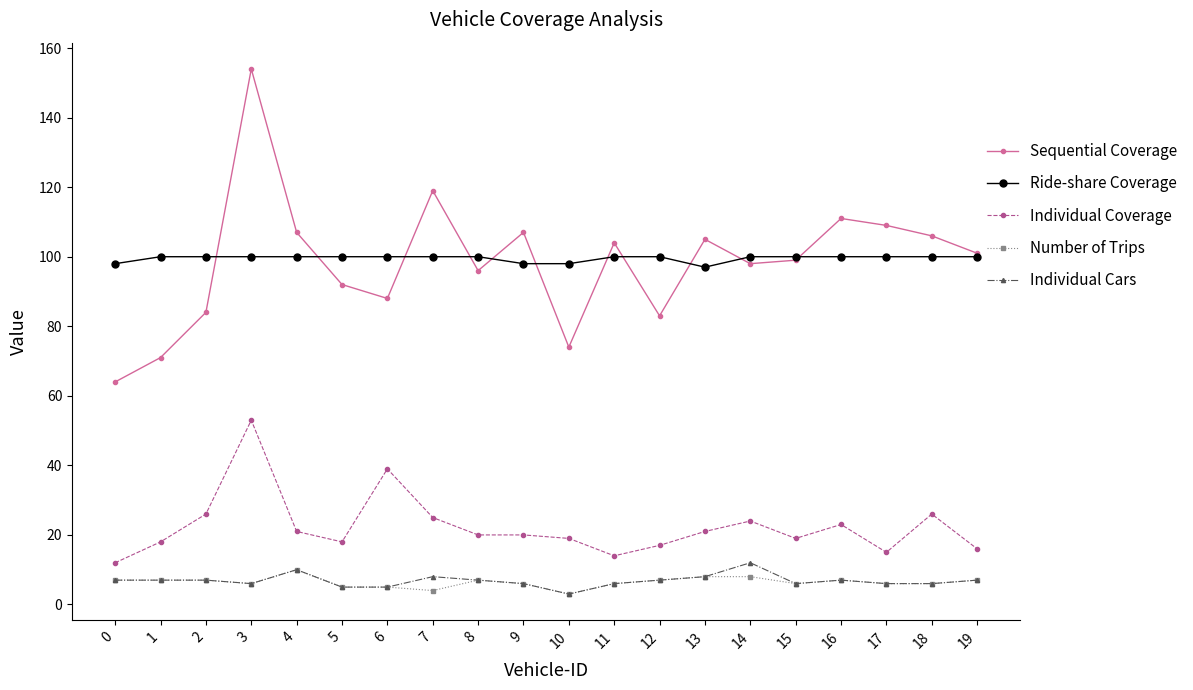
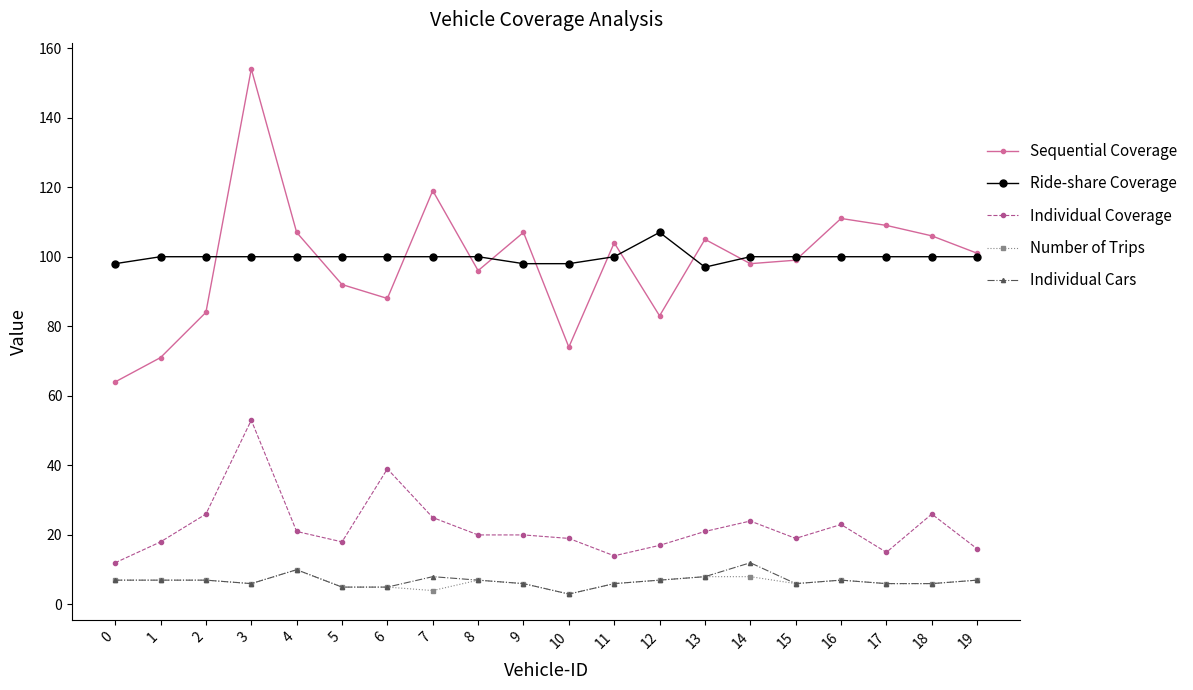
Ride-share Coverage, 12: 100 -> 107
